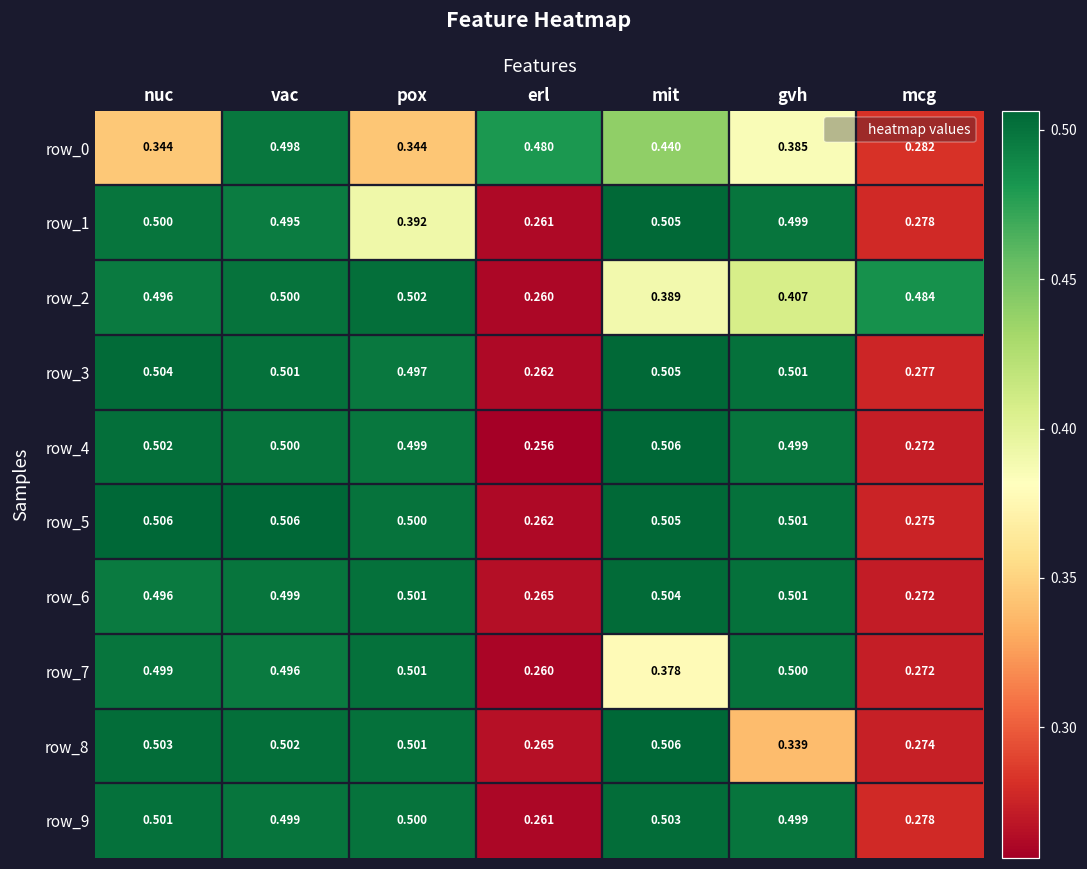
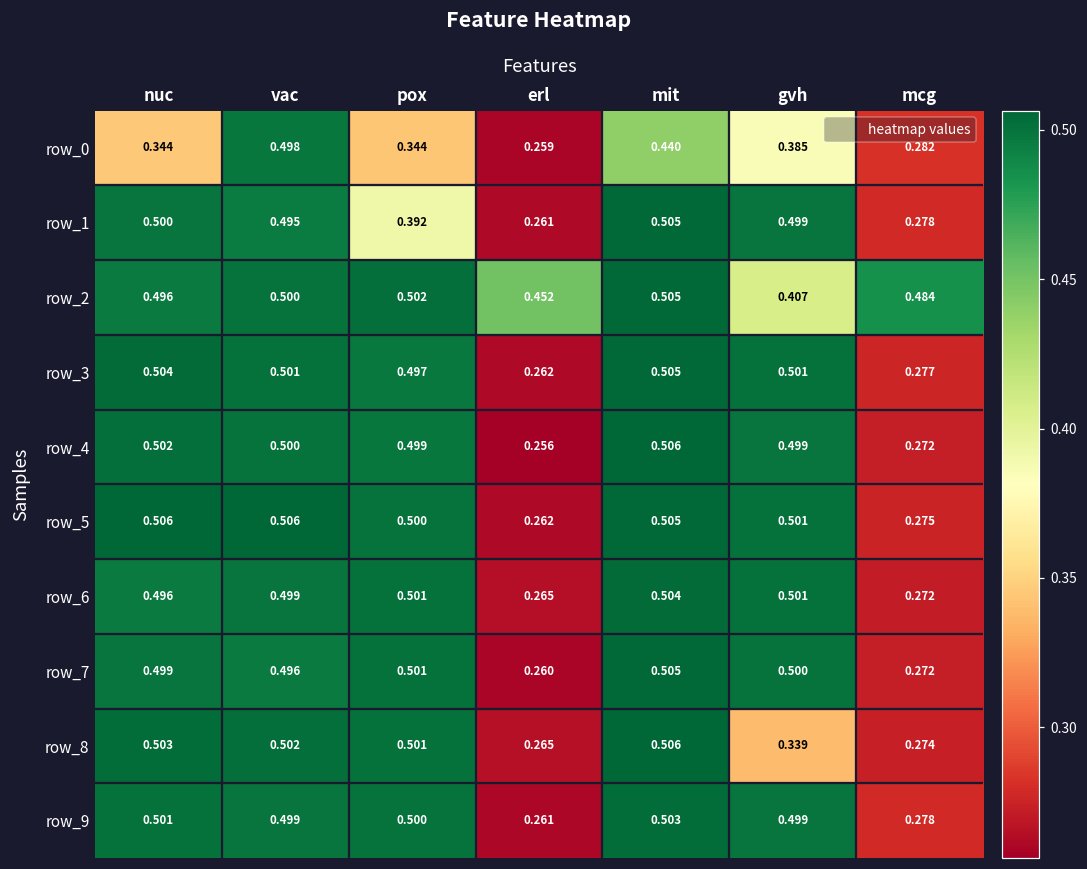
row_0, erl: 0.480 -> 0.259
row_2, erl: 0.260 -> 0.452
row_2, mit: 0.389 -> 0.505
row_7, mit: 0.378 -> 0.505
